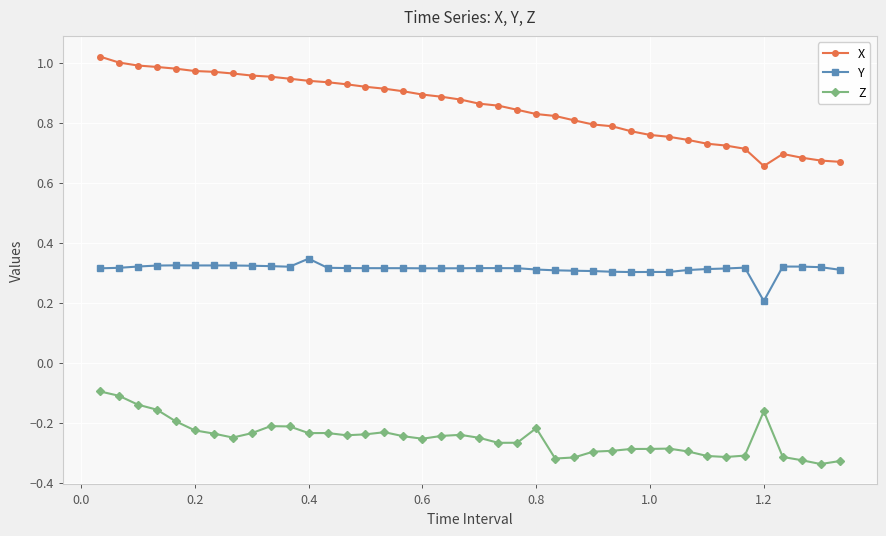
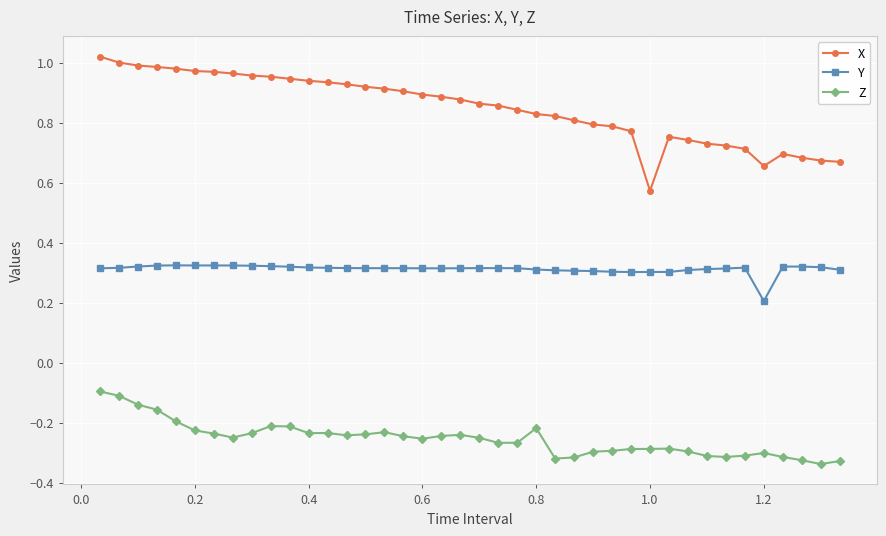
Y, 0.4: 0.35 -> 0.32
X, 1.0: 0.76 -> 0.57
Z, 1.2: -0.16 -> -0.30
